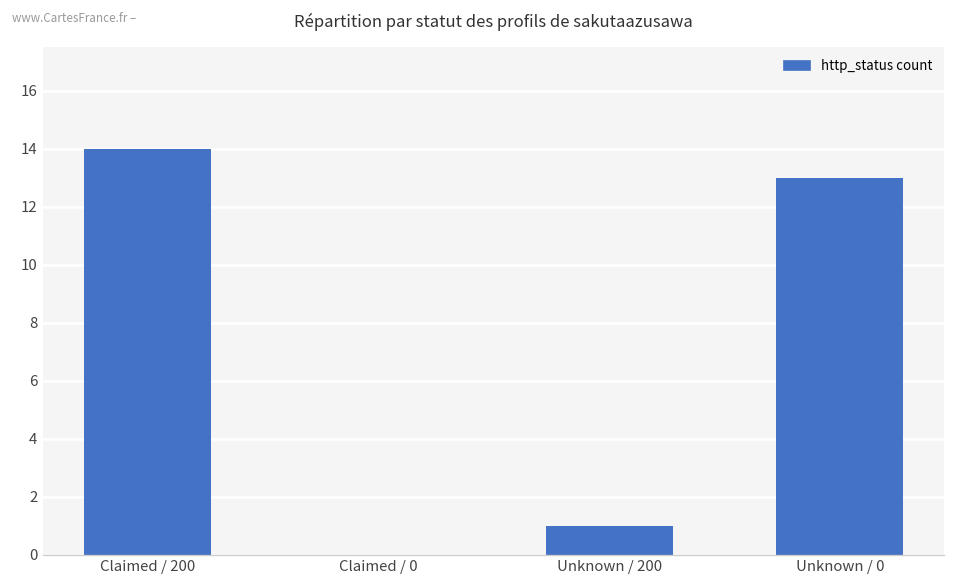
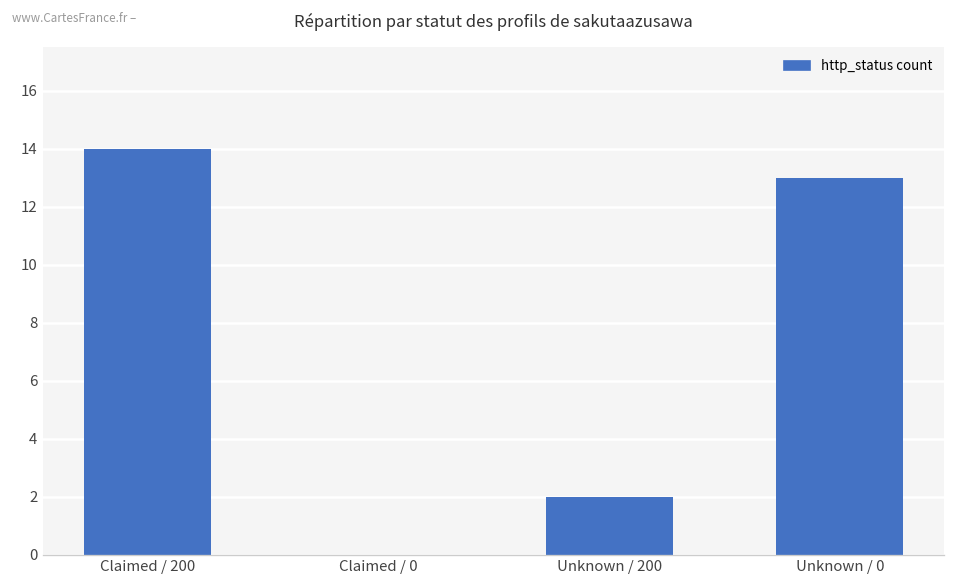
Unknown / 200: 1 -> 2
